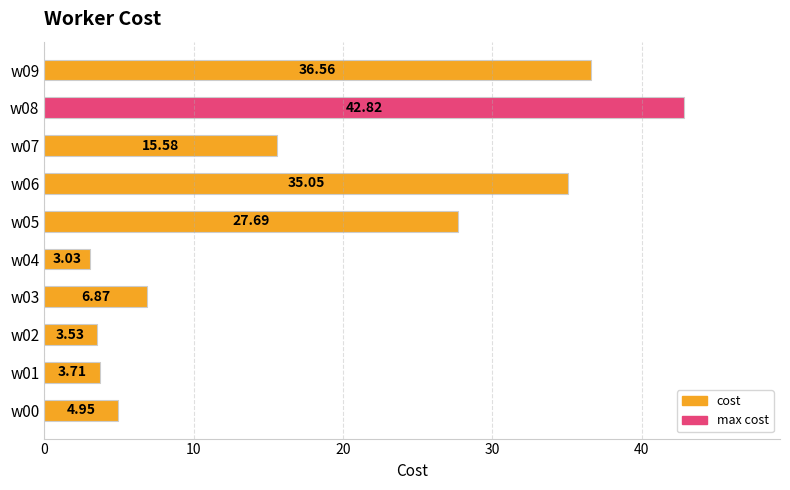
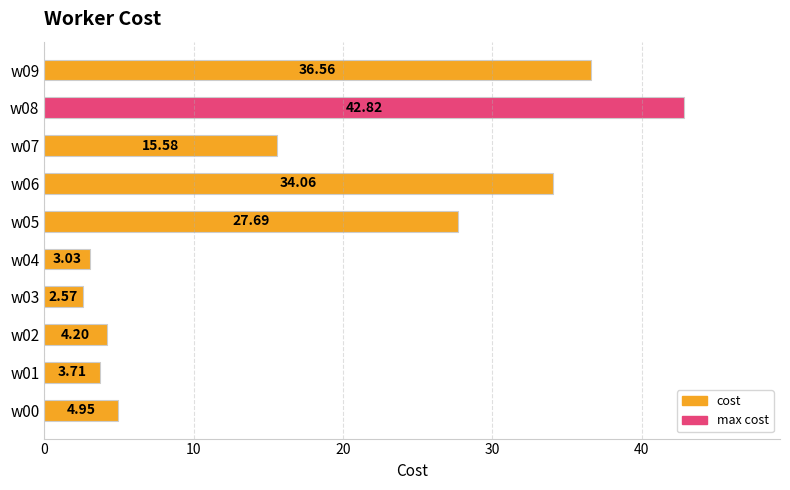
w06: 35.05 -> 34.06
w03: 6.87 -> 2.57
w02: 3.53 -> 4.20
